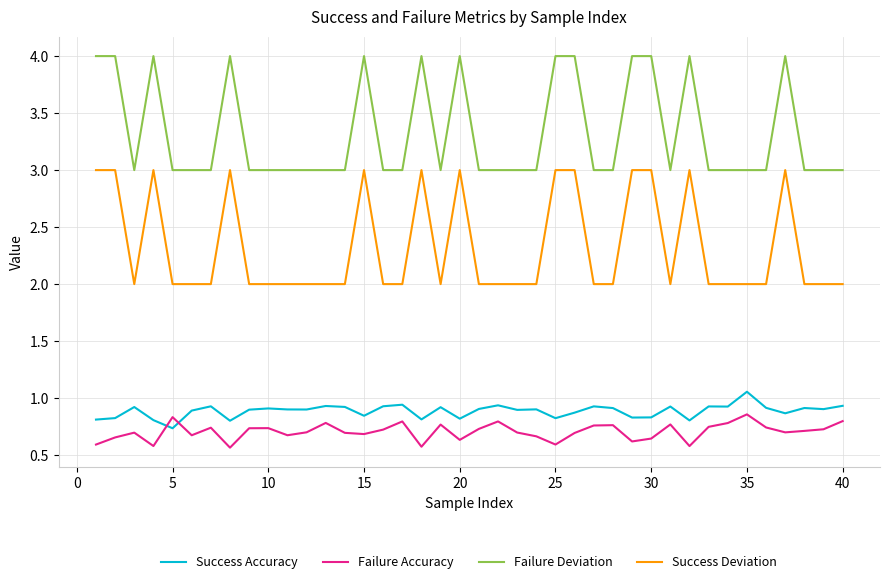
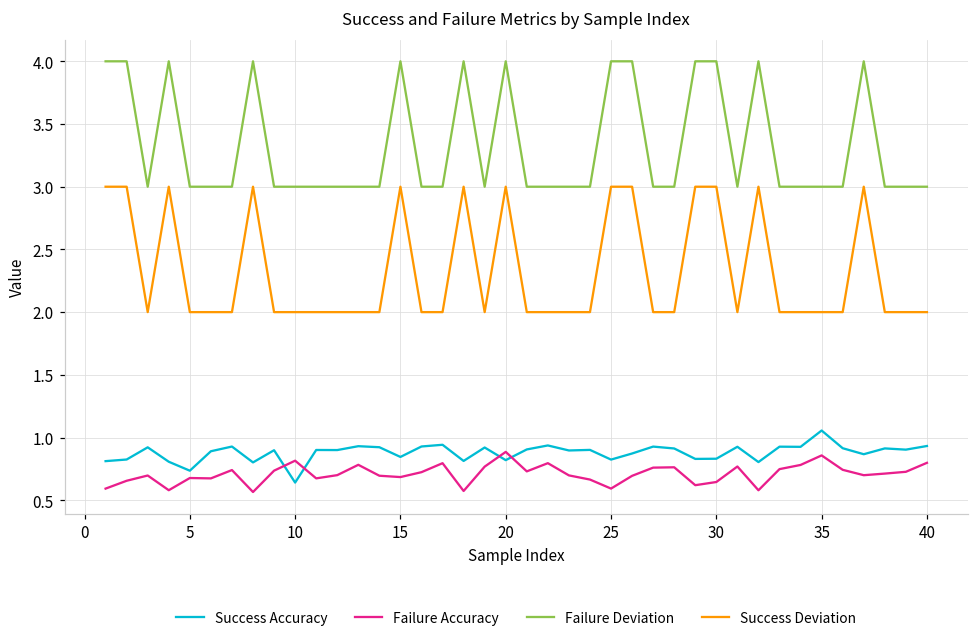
Failure Accuracy, 5: 0.83 -> 0.68
Success Accuracy, 10: 0.91 -> 0.64
Failure Accuracy, 10: 0.74 -> 0.82
Failure Accuracy, 20: 0.63 -> 0.89
